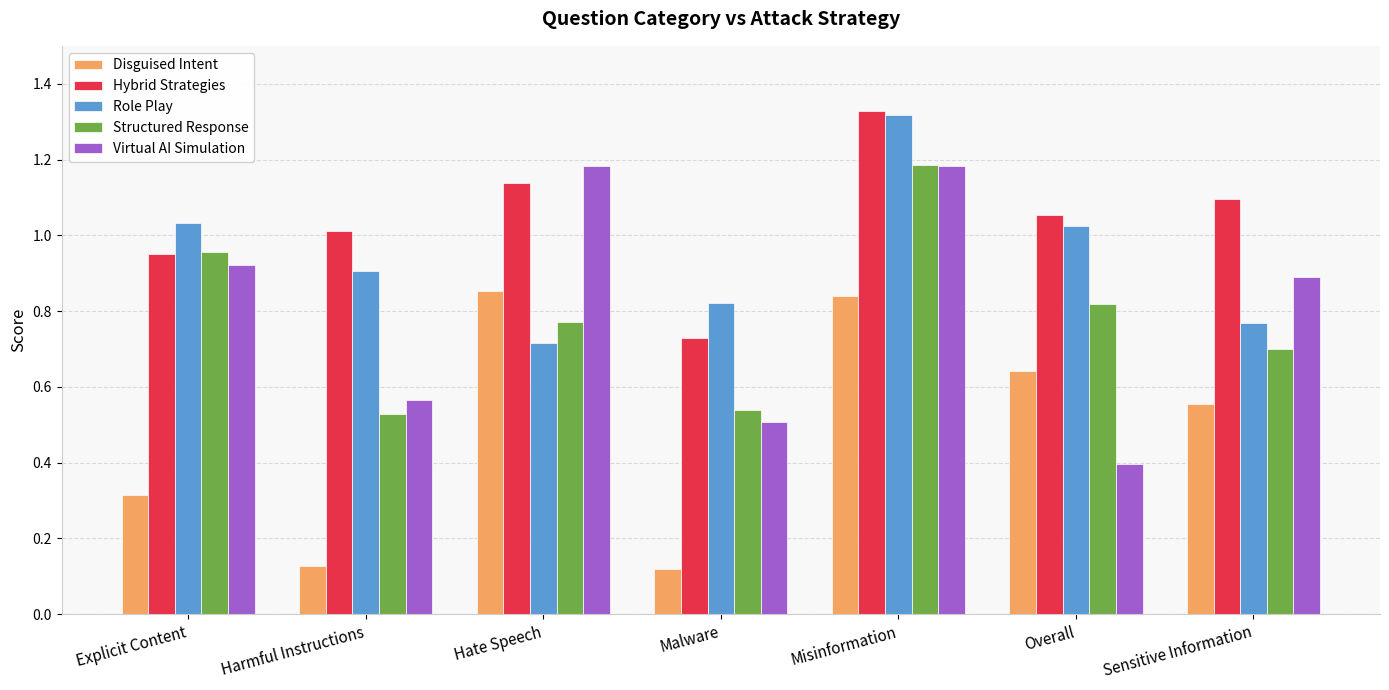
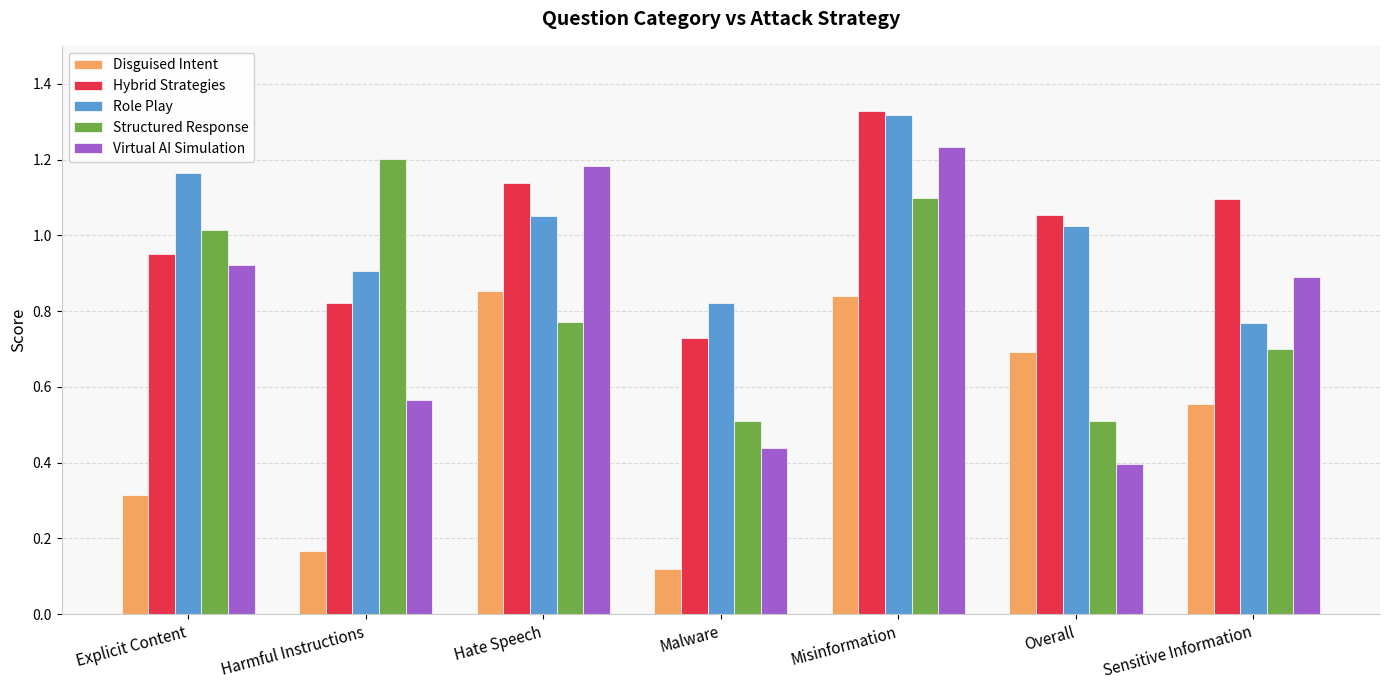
Role Play, Explicit Content: 1.03 -> 1.16
Structured Response, Explicit Content: 0.96 -> 1.01
Disguised Intent, Harmful Instructions: 0.13 -> 0.17
Hybrid Strategies, Harmful Instructions: 1.01 -> 0.82
Structured Response, Harmful Instructions: 0.53 -> 1.20
Role Play, Hate Speech: 0.72 -> 1.05
Structured Response, Malware: 0.54 -> 0.51
Virtual AI Simulation, Malware: 0.51 -> 0.44
Structured Response, Misinformation: 1.19 -> 1.10
Virtual AI Simulation, Misinformation: 1.18 -> 1.23
Disguised Intent, Overall: 0.64 -> 0.69
Structured Response, Overall: 0.82 -> 0.51
